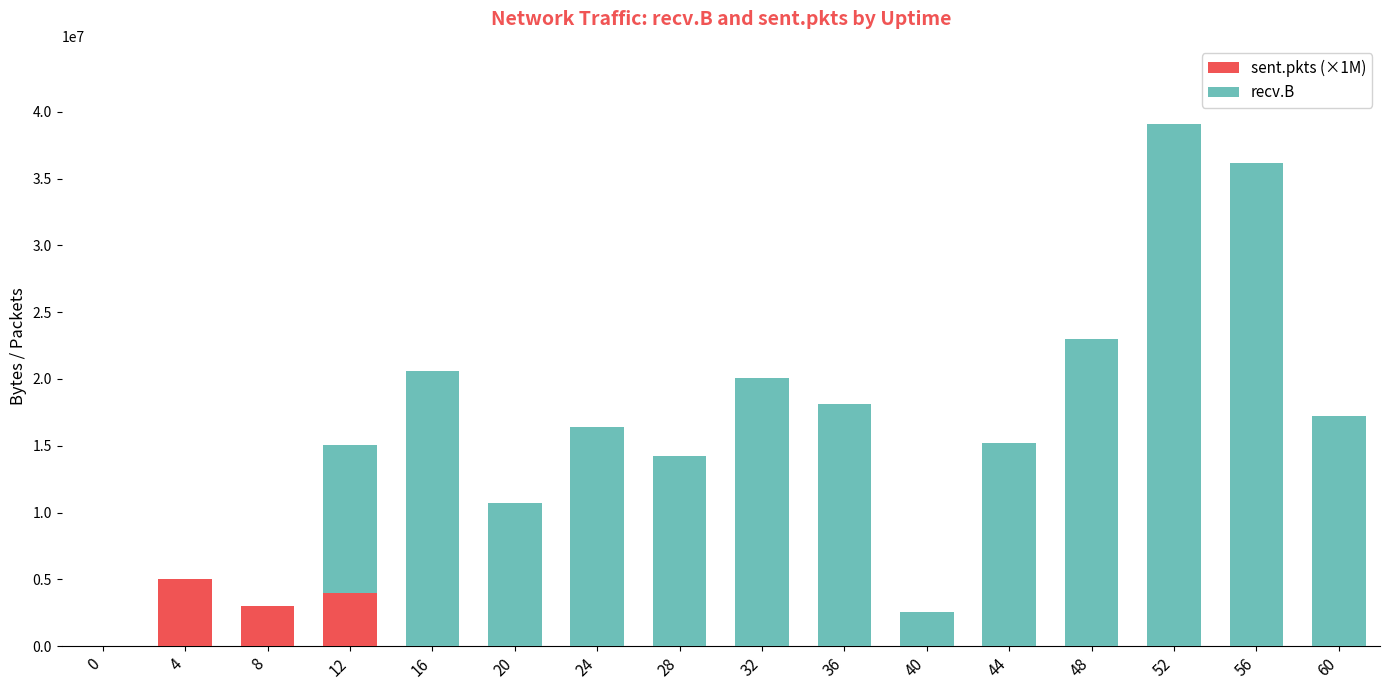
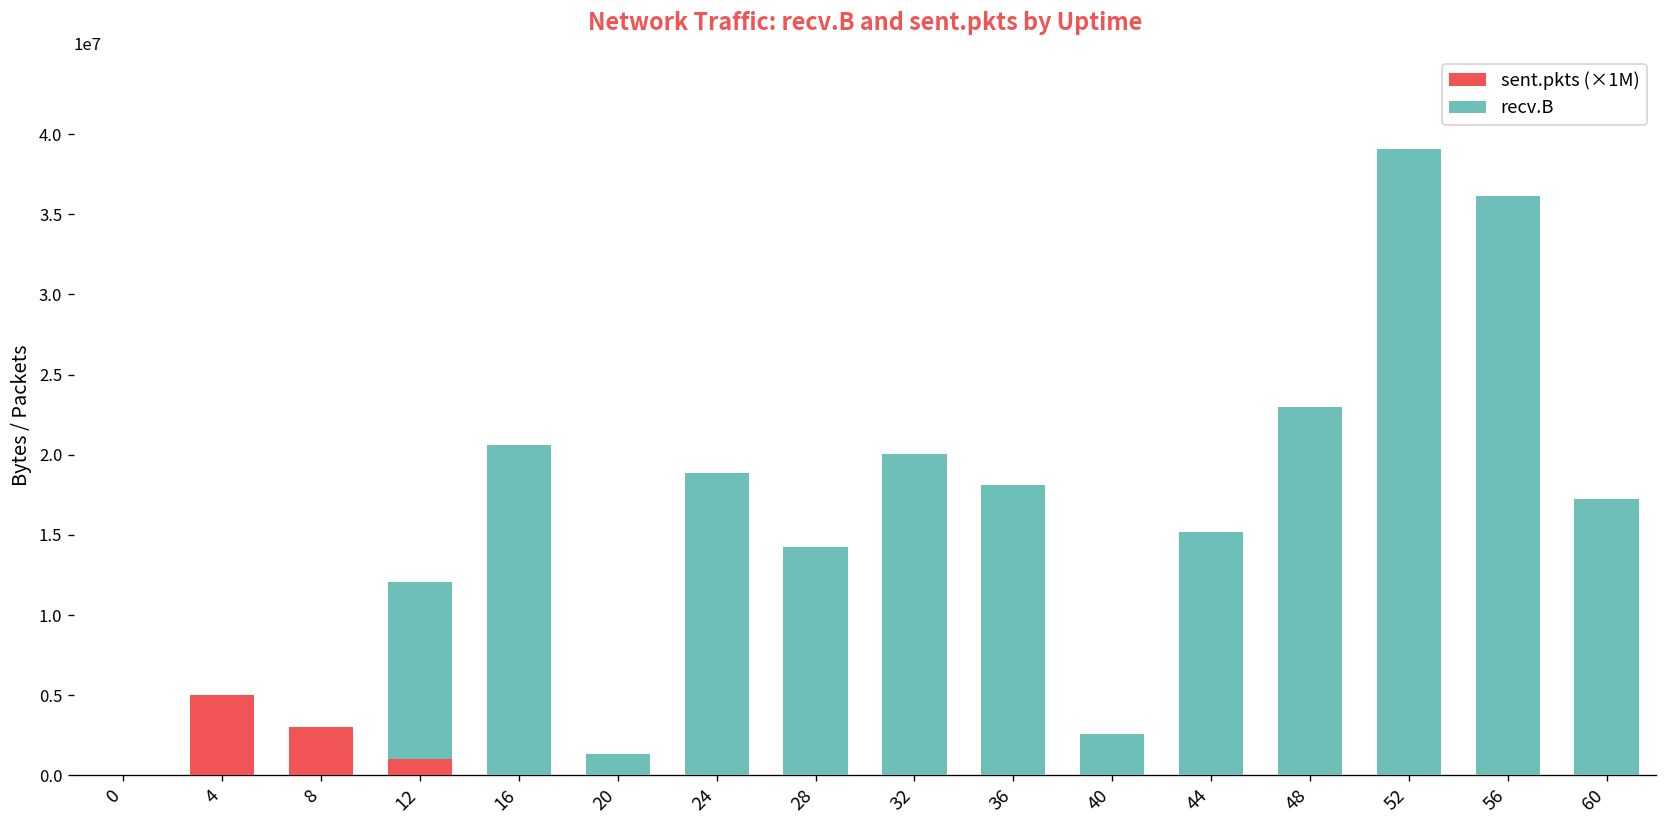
sent.pkts (×1M), 12: 4000000 -> 1000000
recv.B, 20: 10700000 -> 1300000
recv.B, 24: 16400000 -> 18900000
